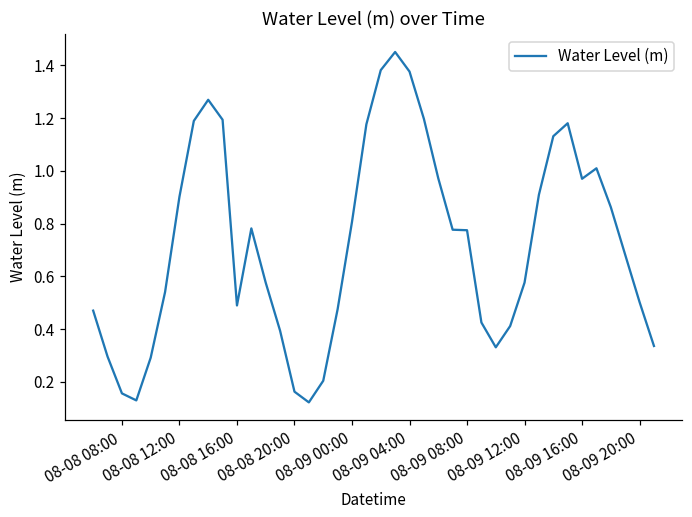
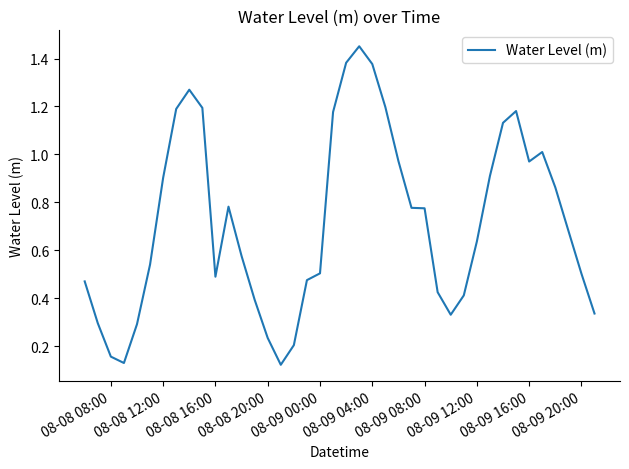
08-08 20:00: 0.16 -> 0.23
08-09 00:00: 0.81 -> 0.50
08-09 12:00: 0.58 -> 0.64
